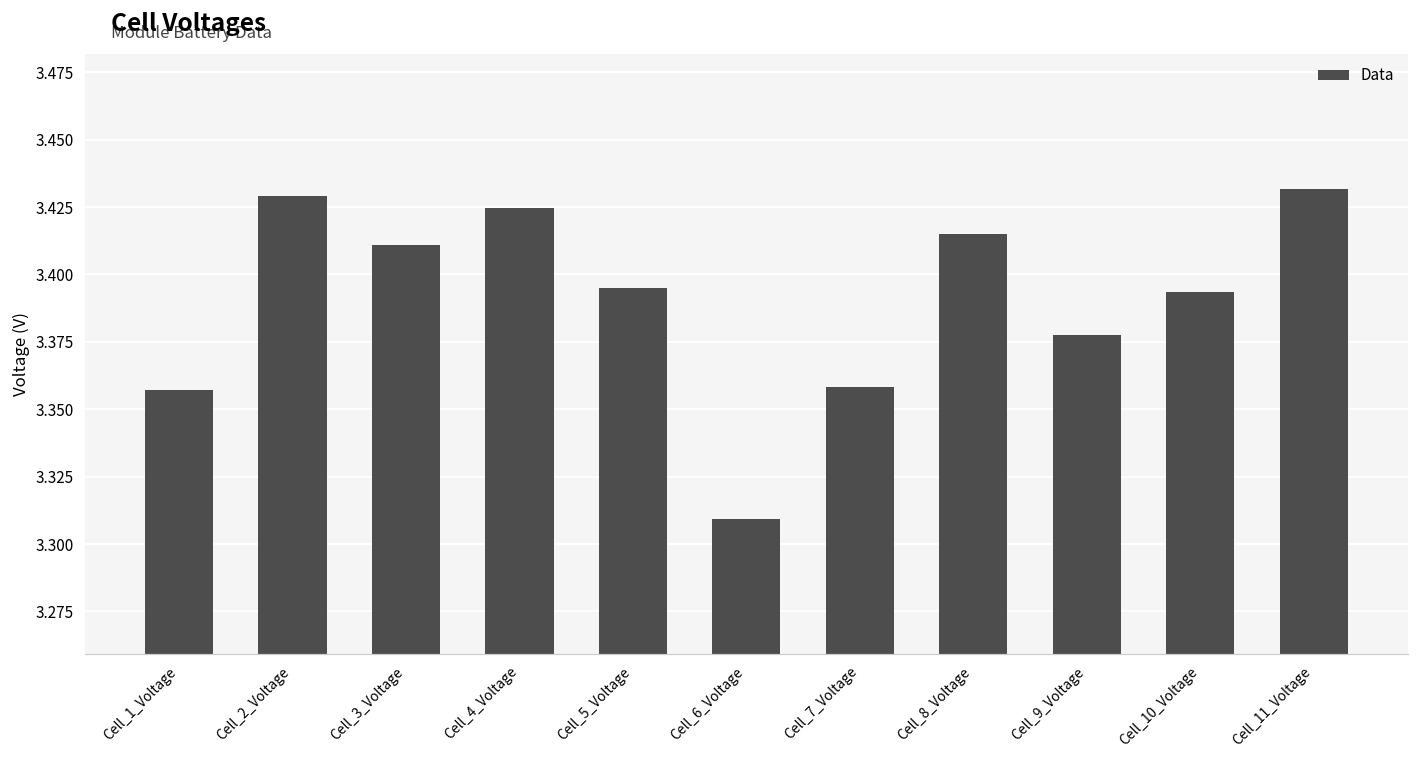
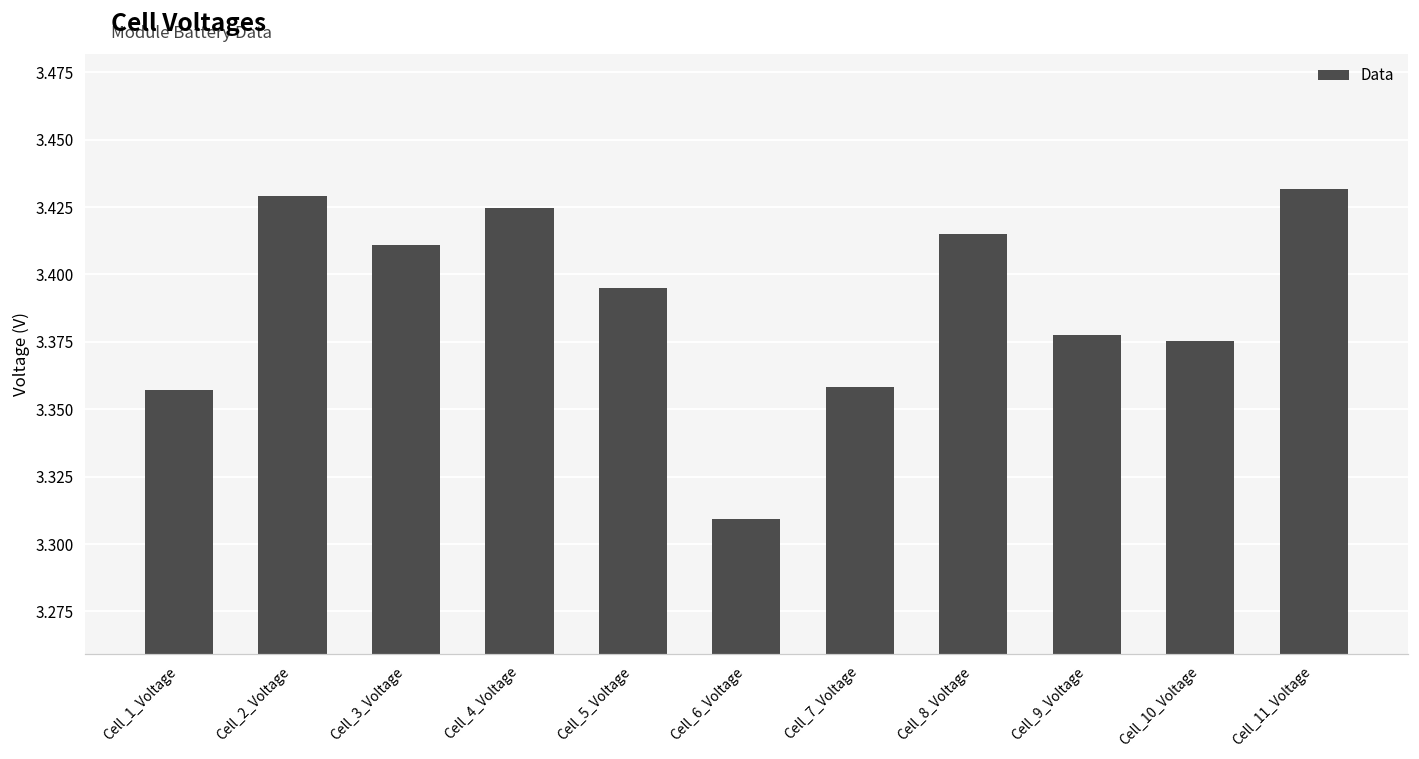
Cell_10_Voltage: 3.393 -> 3.375
